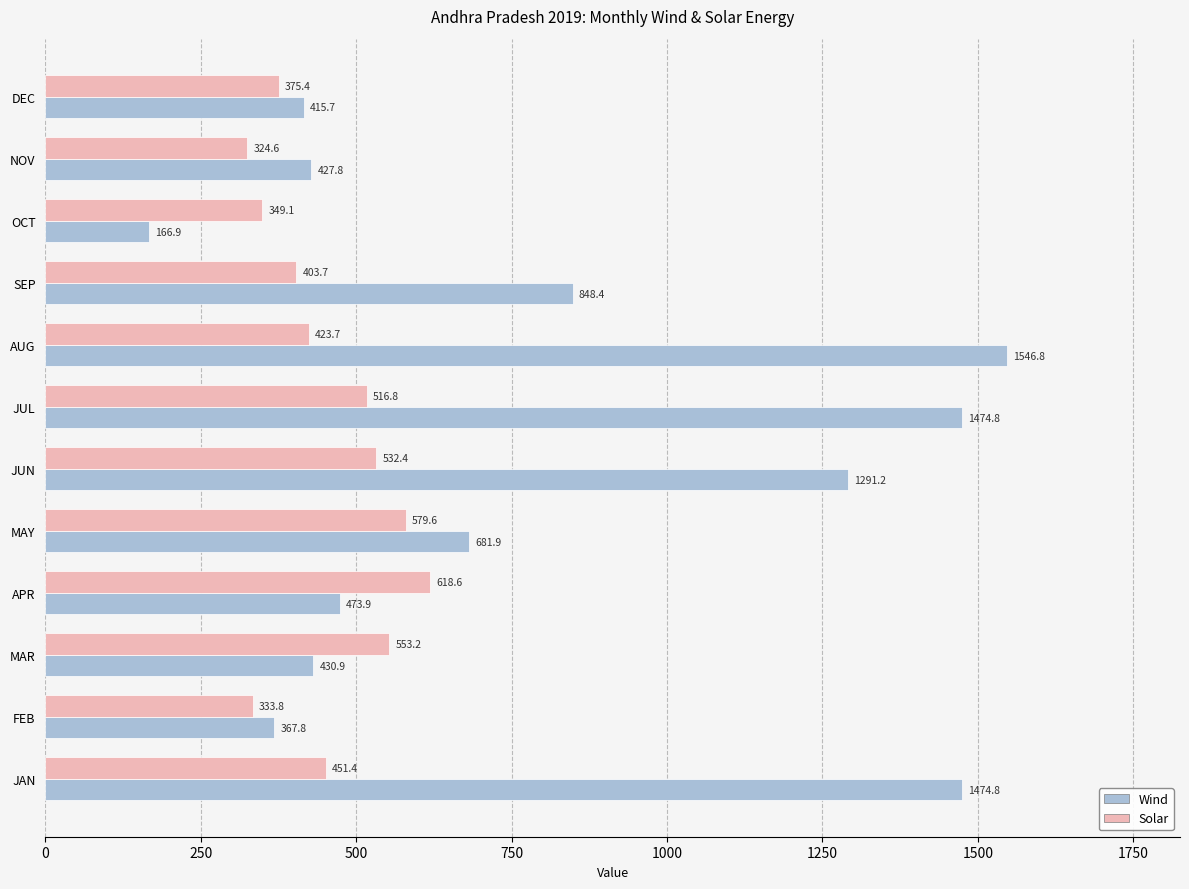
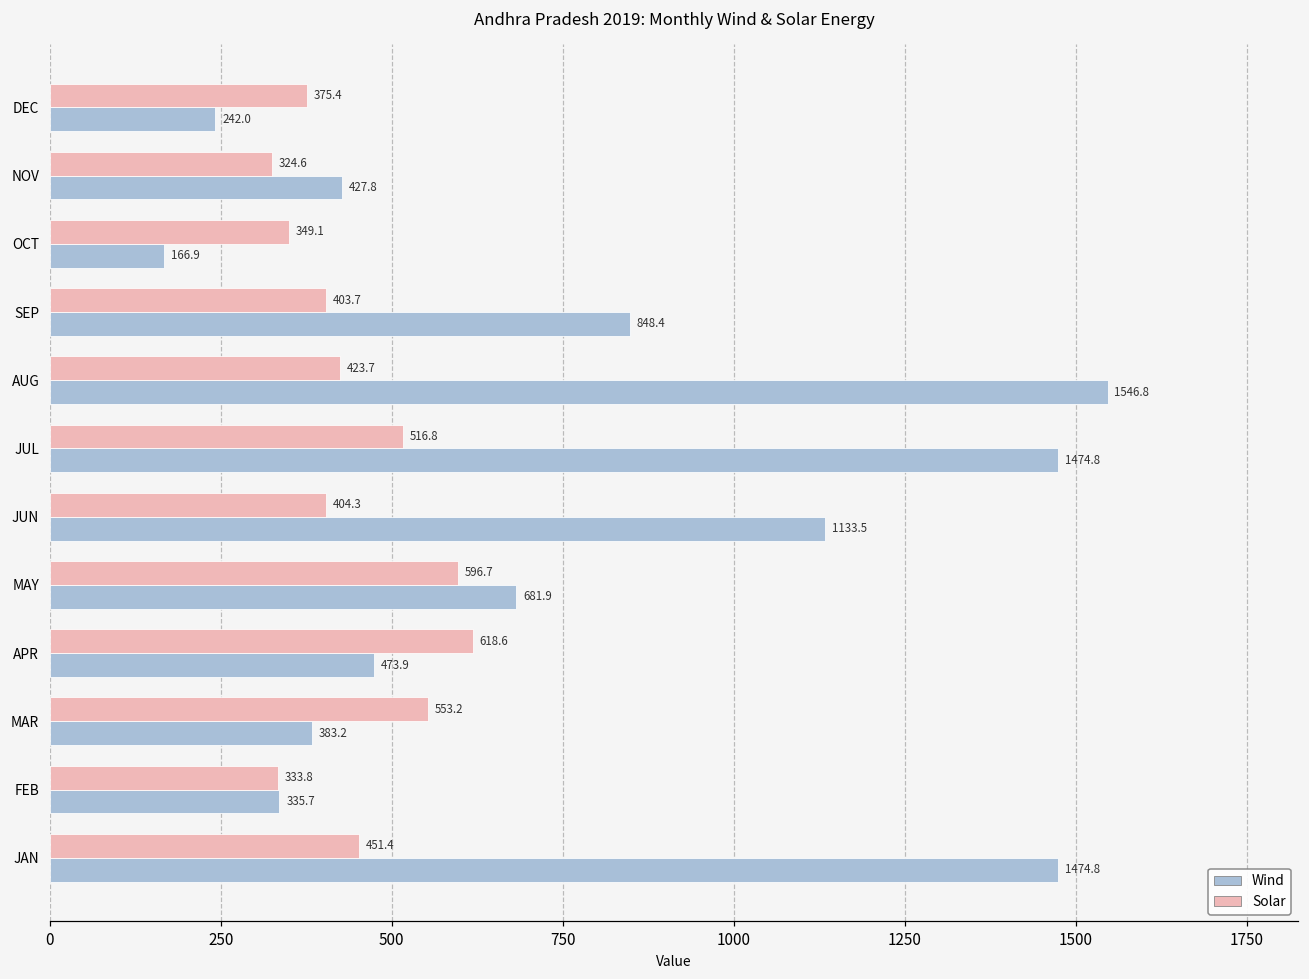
Wind, DEC: 415.7 -> 242.0
Solar, JUN: 532.4 -> 404.3
Wind, JUN: 1291.2 -> 1133.5
Solar, MAY: 579.6 -> 596.7
Wind, MAR: 430.9 -> 383.2
Wind, FEB: 367.8 -> 335.7
